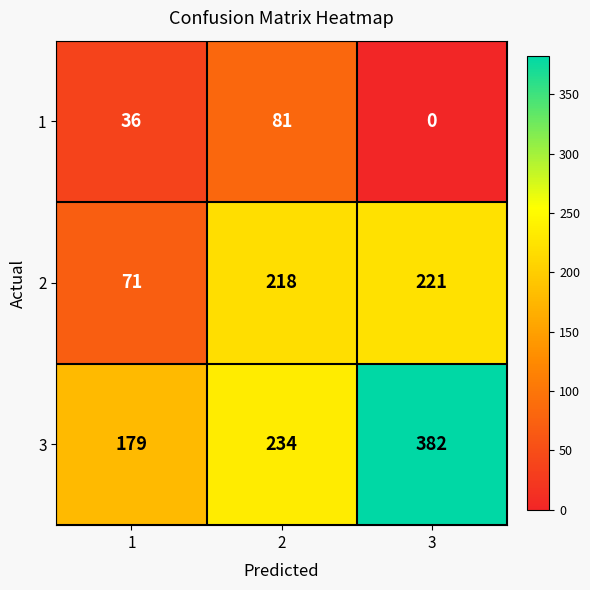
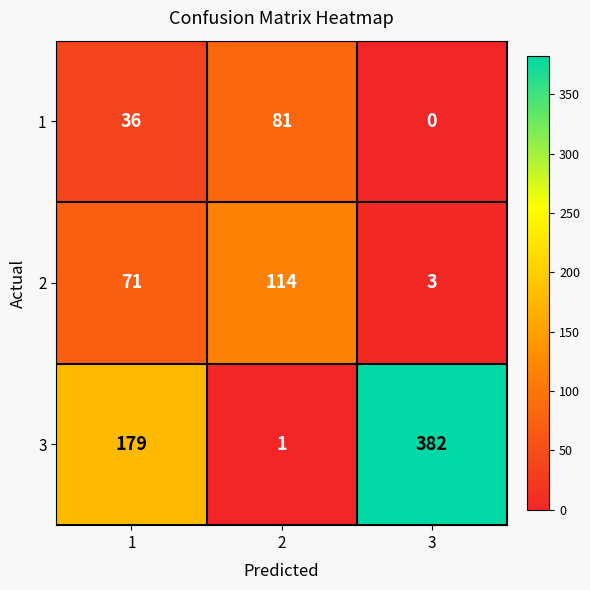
2, 2: 218 -> 114
2, 3: 221 -> 3
3, 2: 234 -> 1
